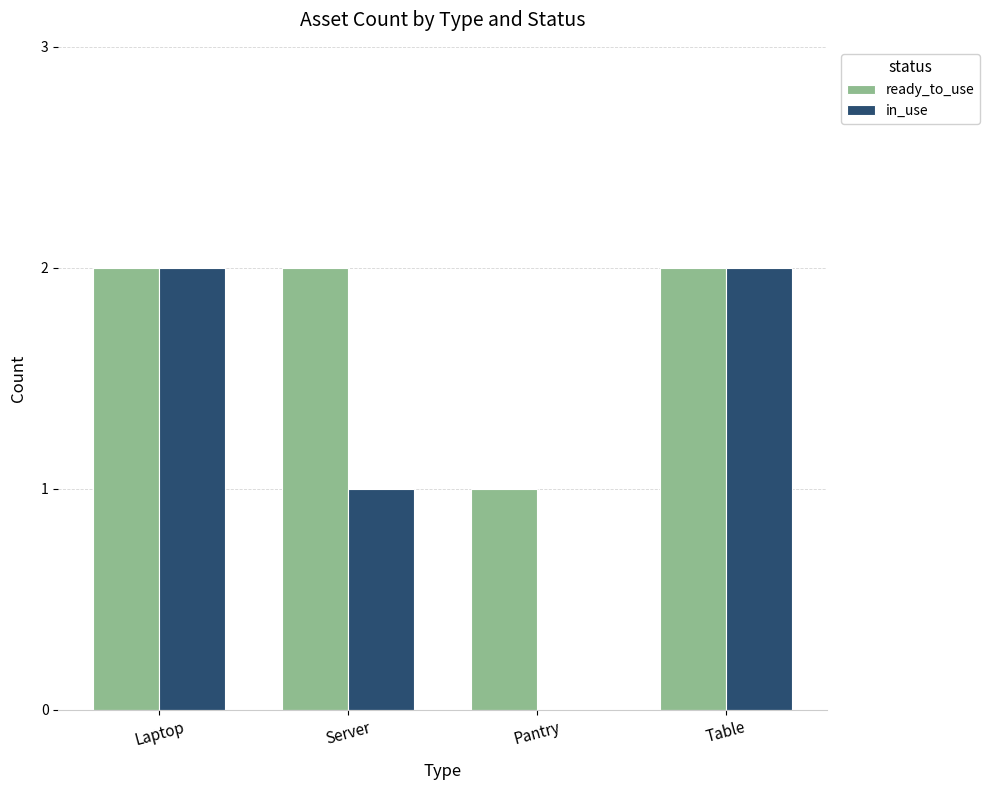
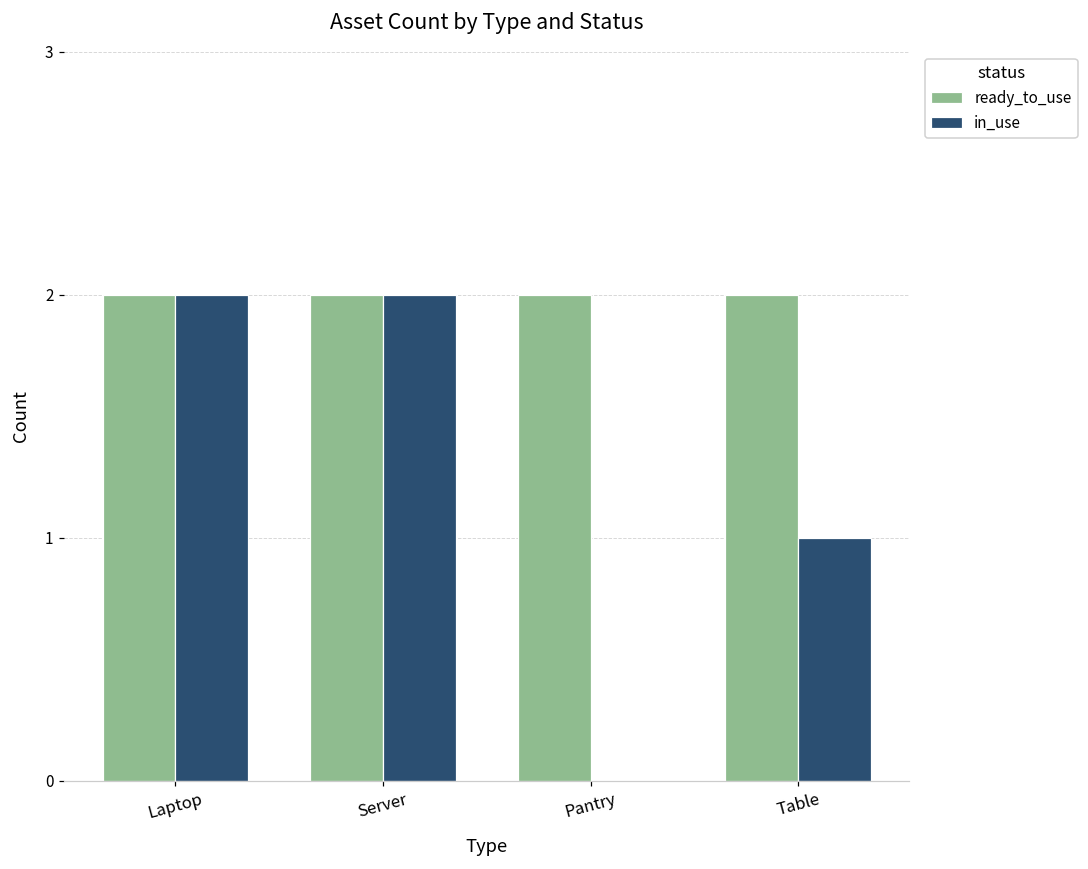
in_use, Server: 1 -> 2
ready_to_use, Pantry: 1 -> 2
in_use, Table: 2 -> 1
